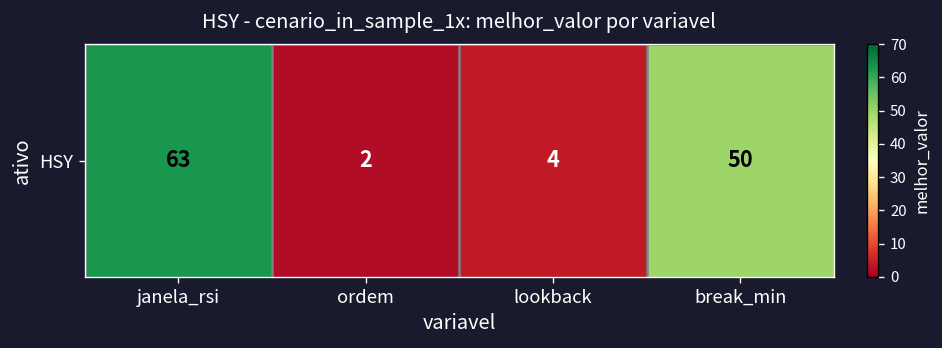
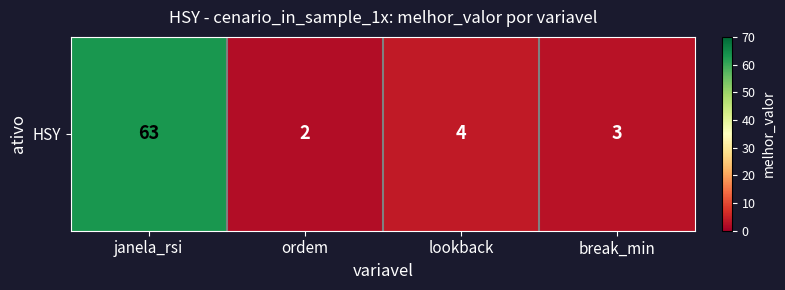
HSY, break_min: 50 -> 3
